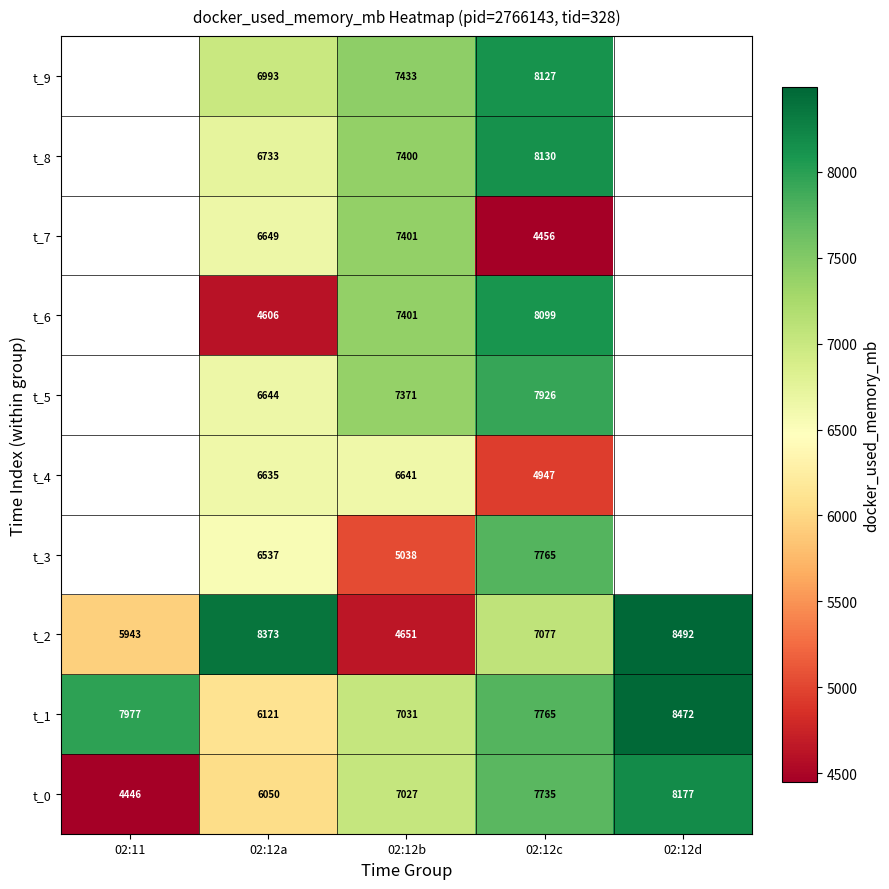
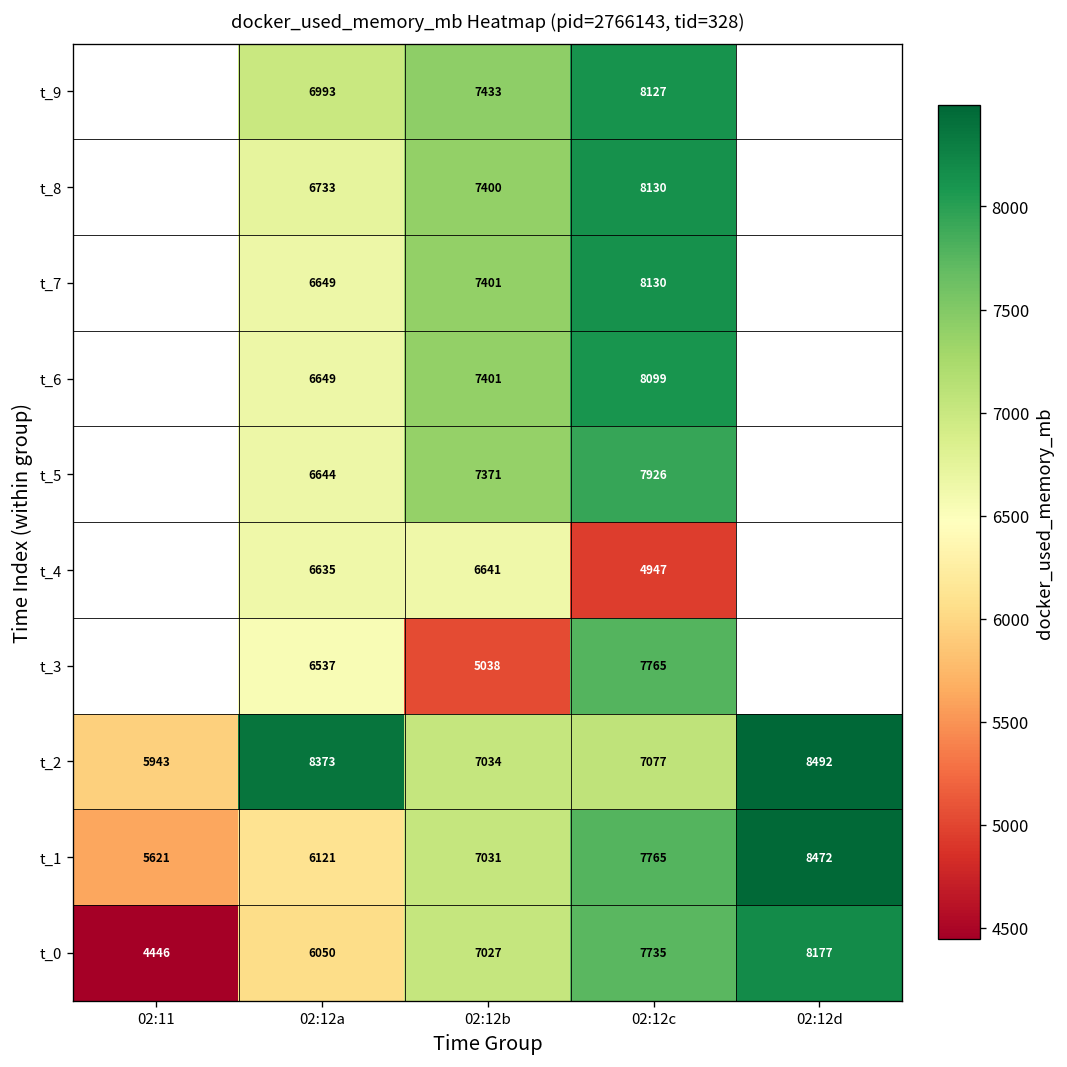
t_7, 02:12c: 4456 -> 8130
t_6, 02:12a: 4606 -> 6649
t_2, 02:12b: 4651 -> 7034
t_1, 02:11: 7977 -> 5621
